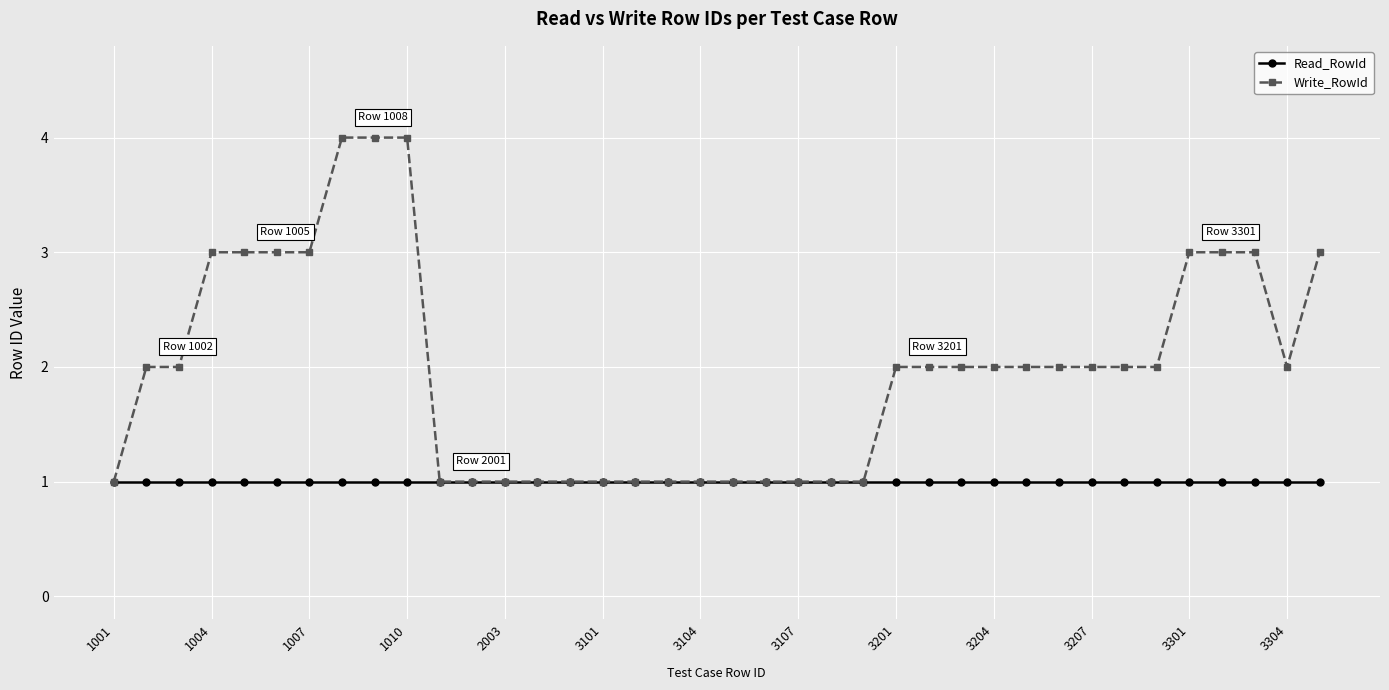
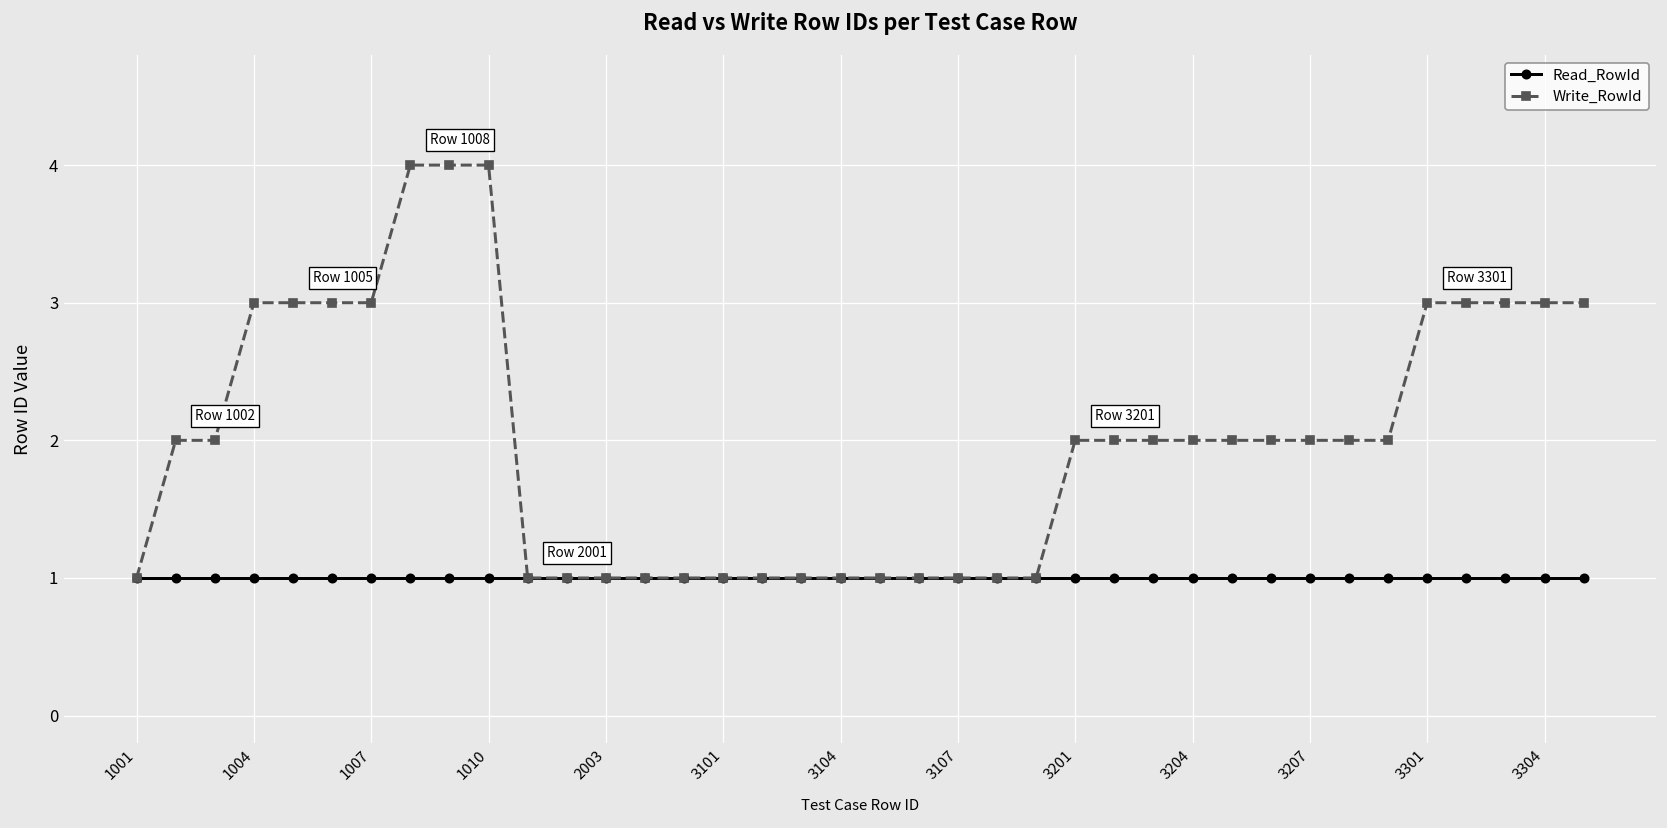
Write_RowId, 3304: 2 -> 3
